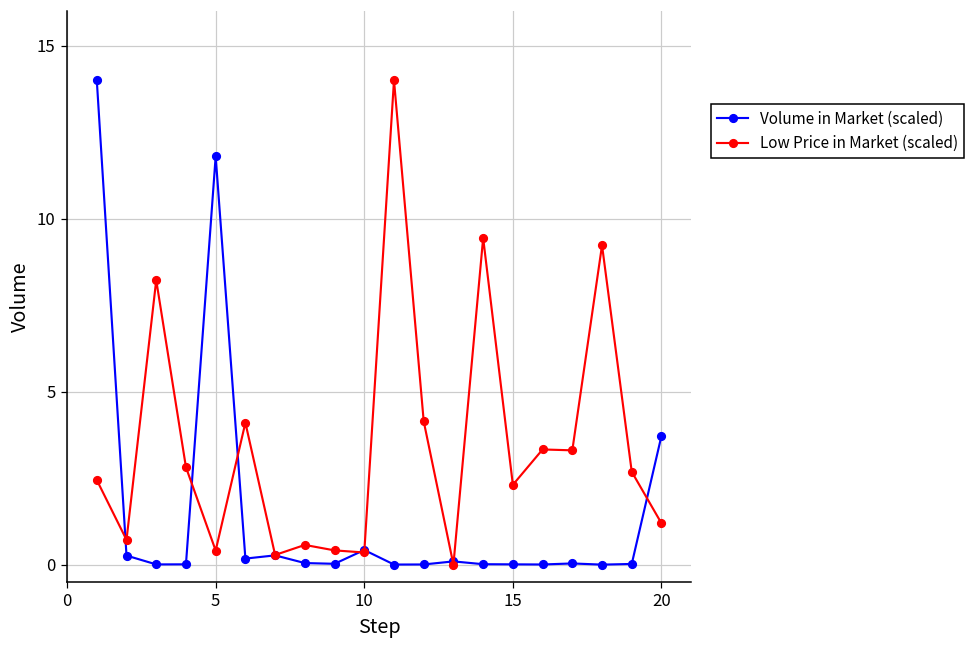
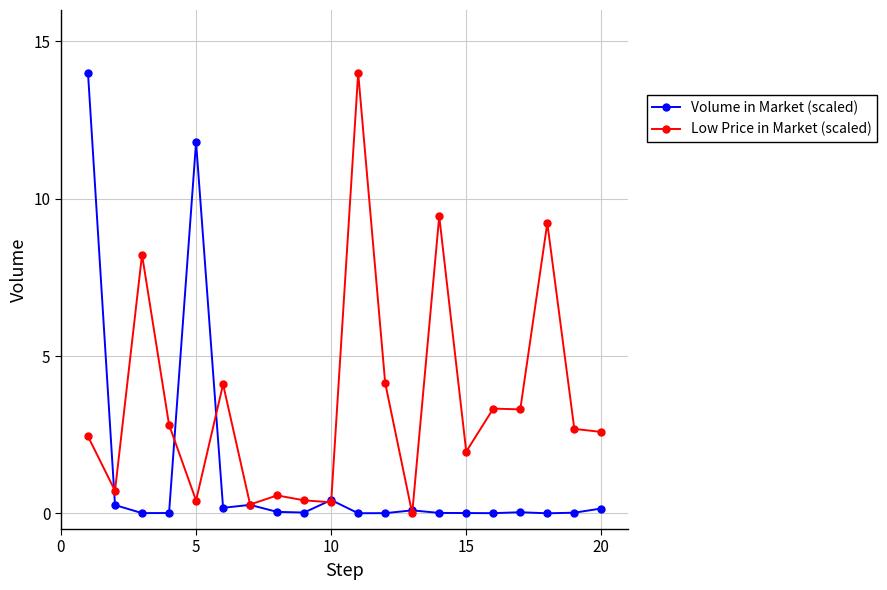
Low Price in Market (scaled), 15: 2.3 -> 2.0
Volume in Market (scaled), 20: 3.7 -> 0.2
Low Price in Market (scaled), 20: 1.2 -> 2.6
